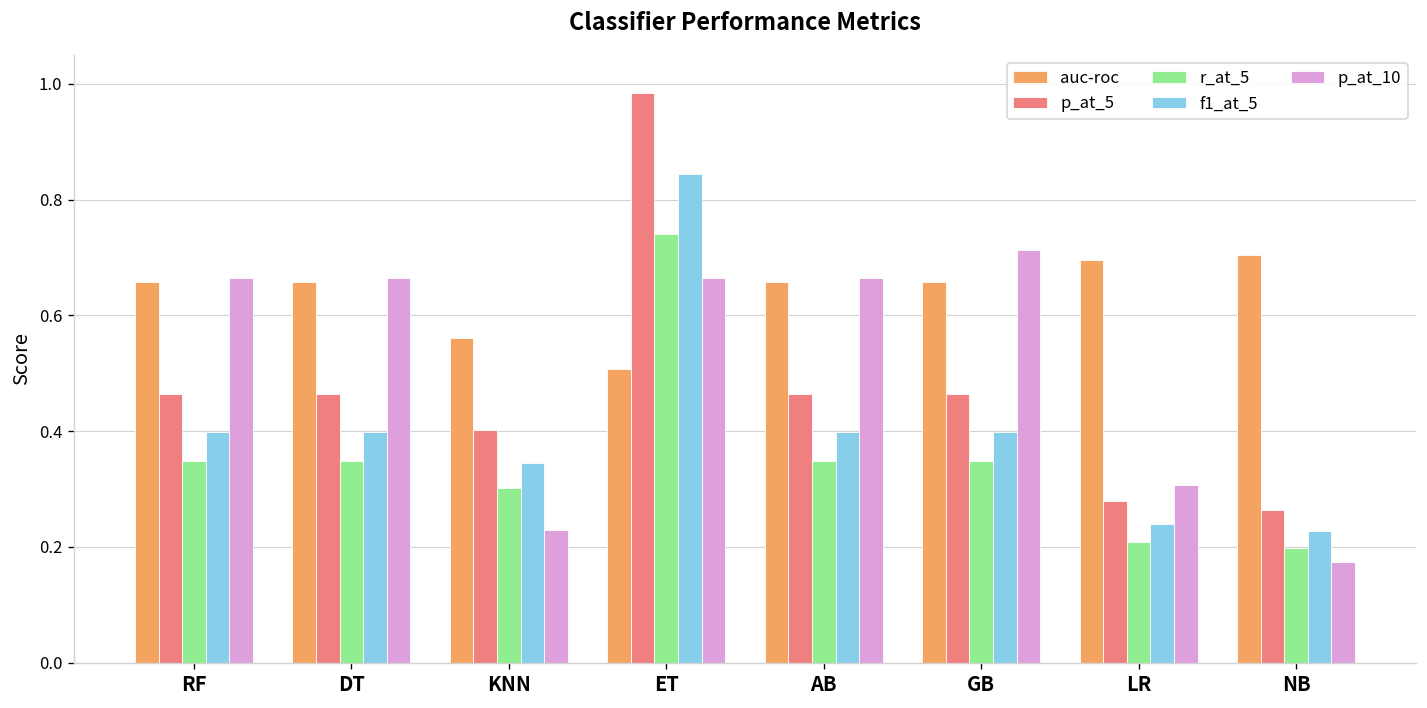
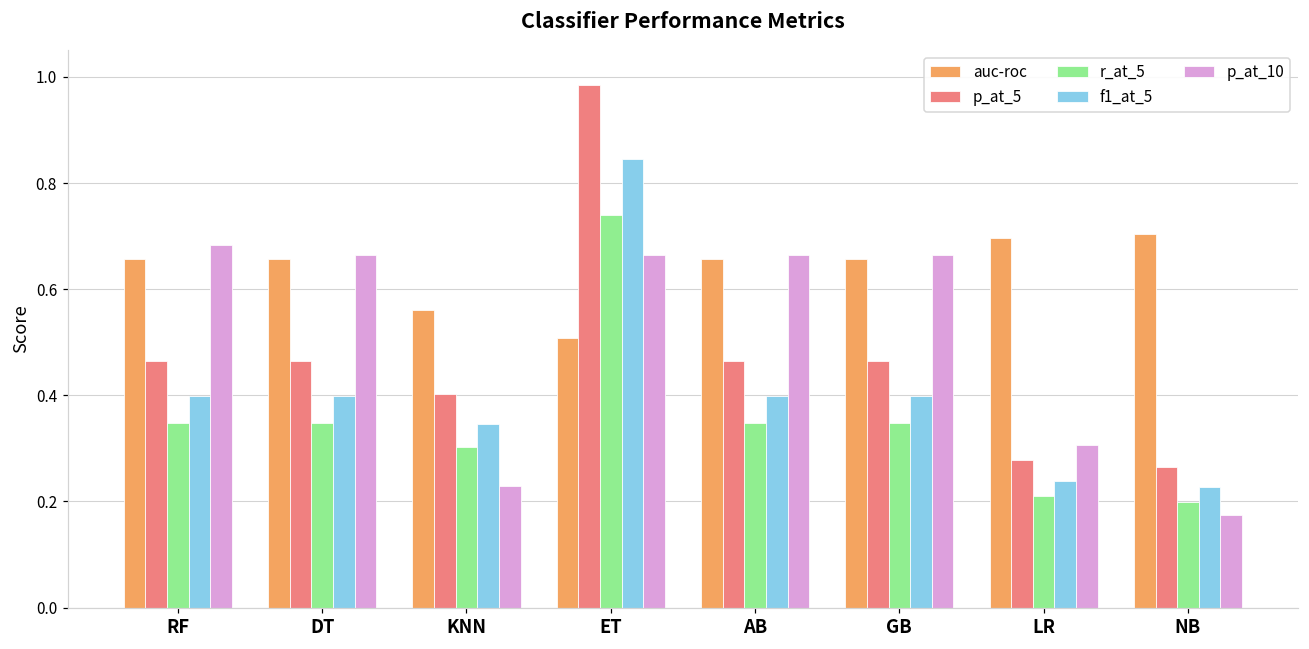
p_at_10, RF: 0.67 -> 0.68
p_at_10, GB: 0.71 -> 0.67
